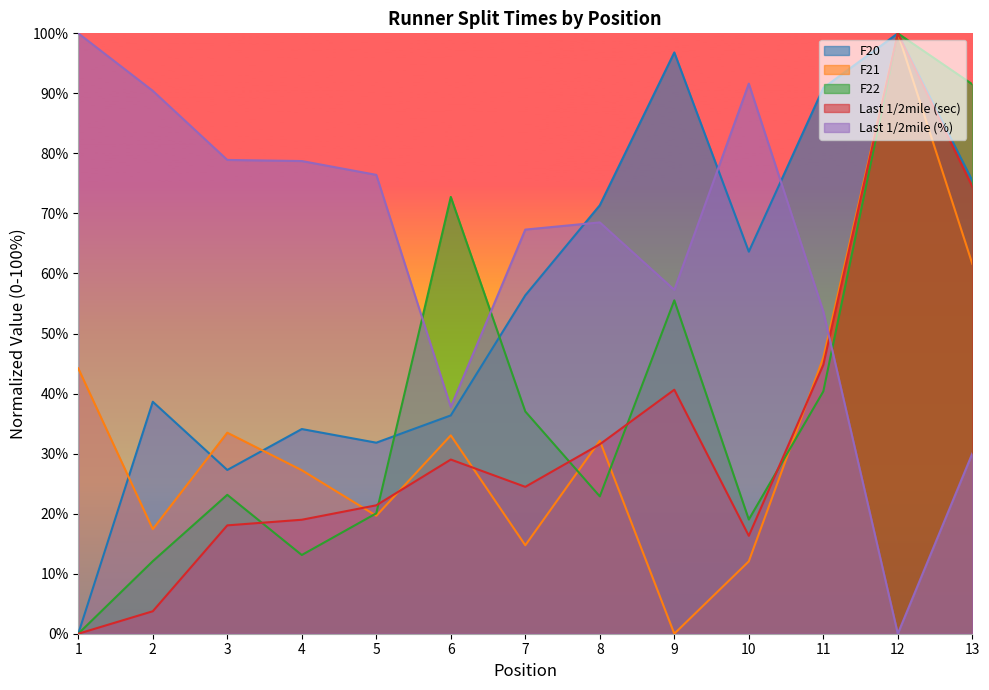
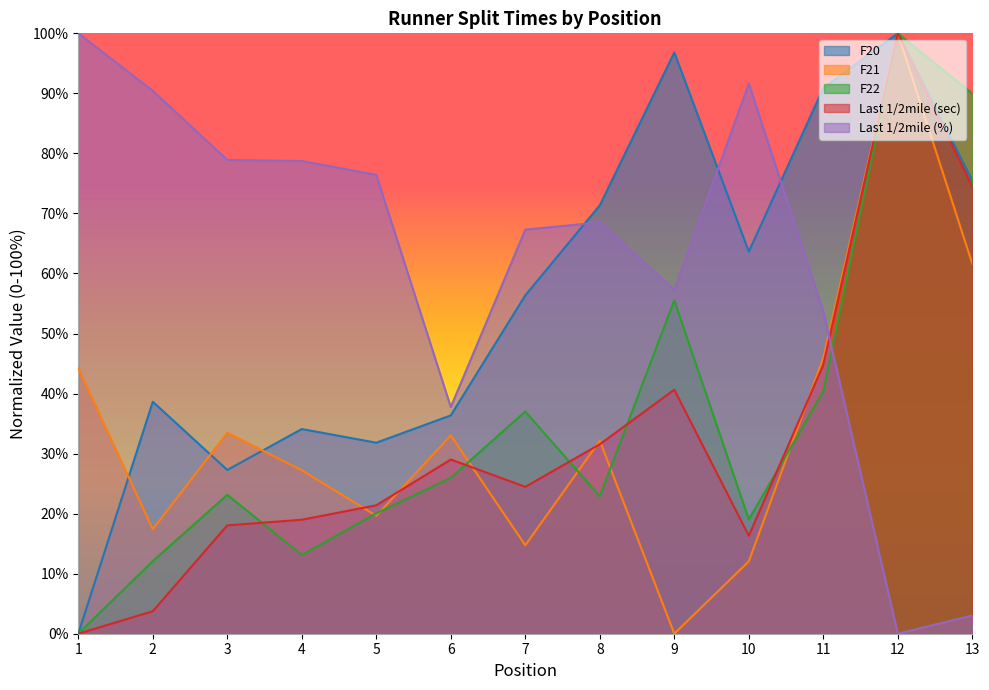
F22, 6: 73% -> 26%
F22, 13: 92% -> 90%
Last 1/2mile (%), 13: 30% -> 3%
